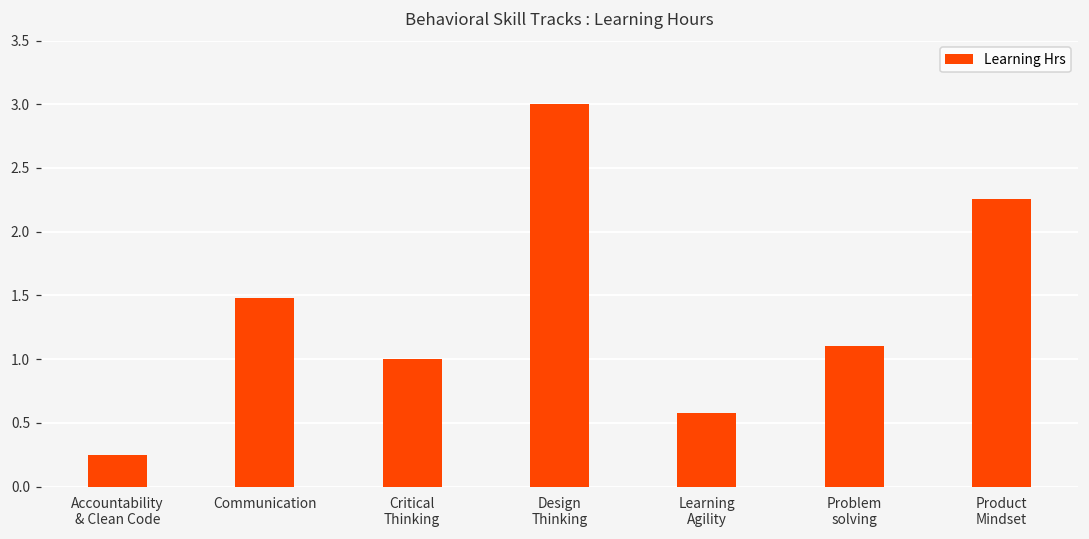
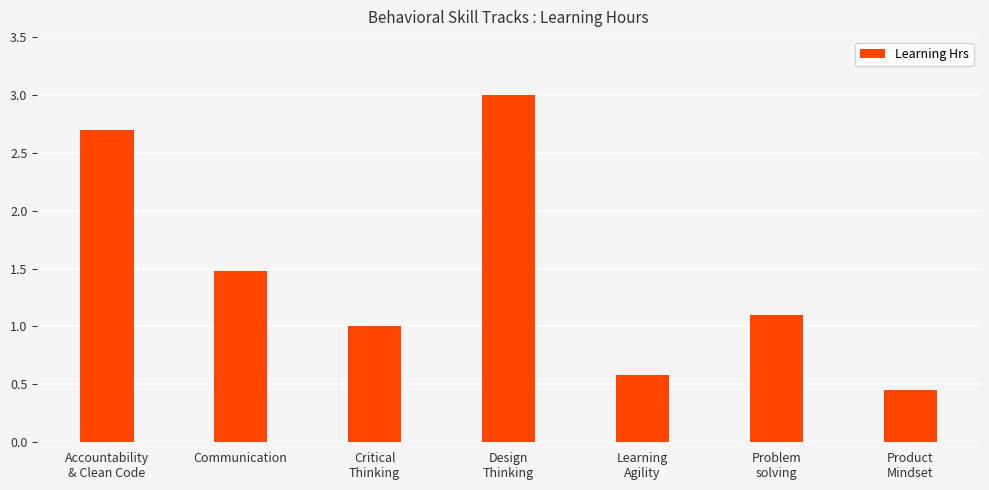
Accountability & Clean Code: 0.25 -> 2.70
Product Mindset: 2.26 -> 0.45
